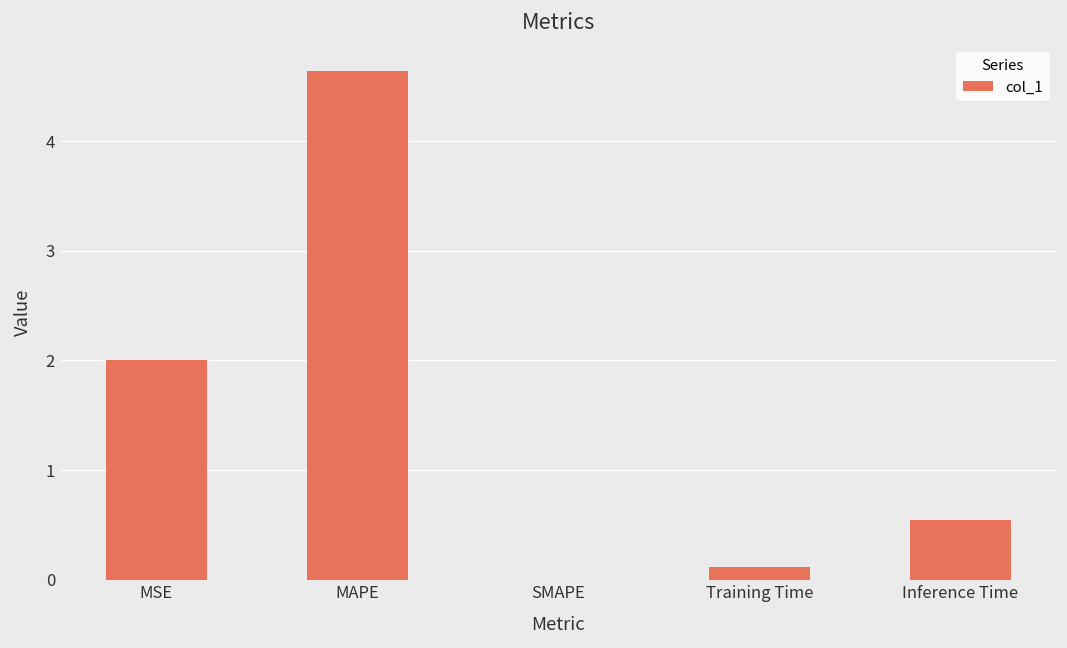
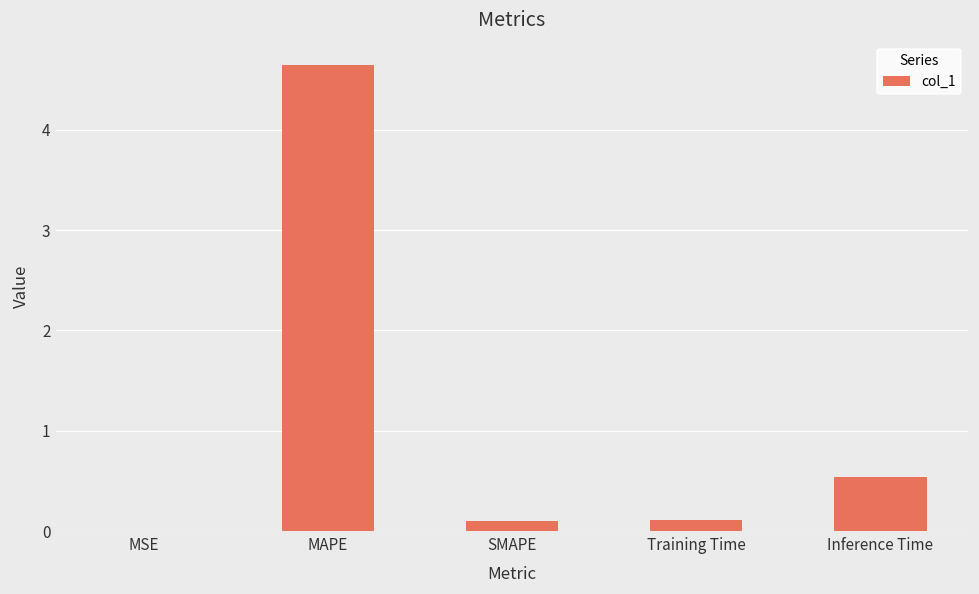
MSE: 2 -> 0
SMAPE: 0.0 -> 0.1
